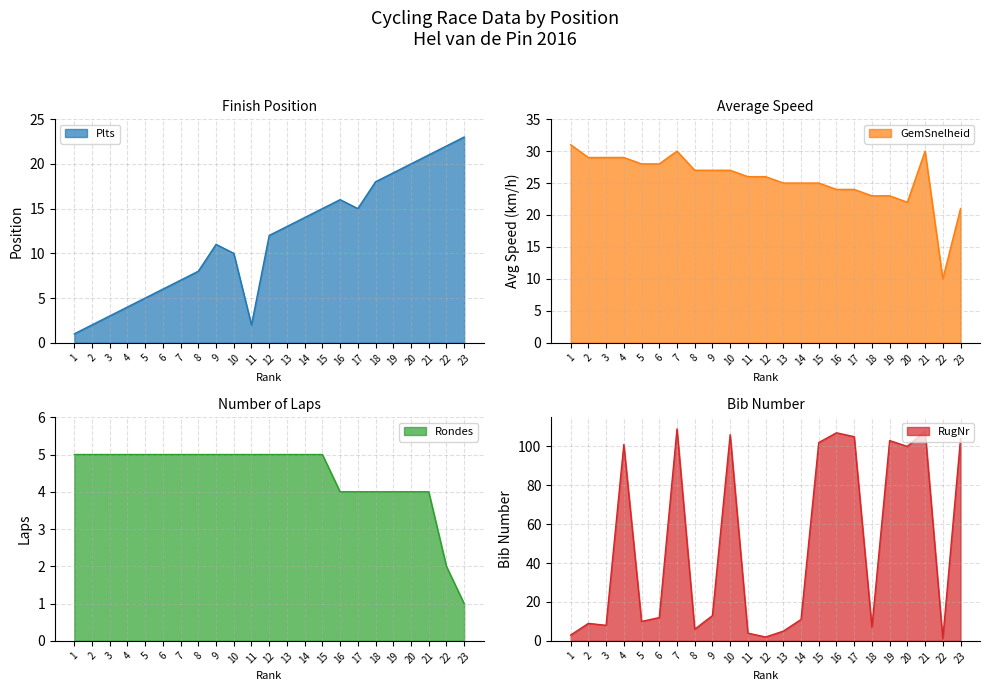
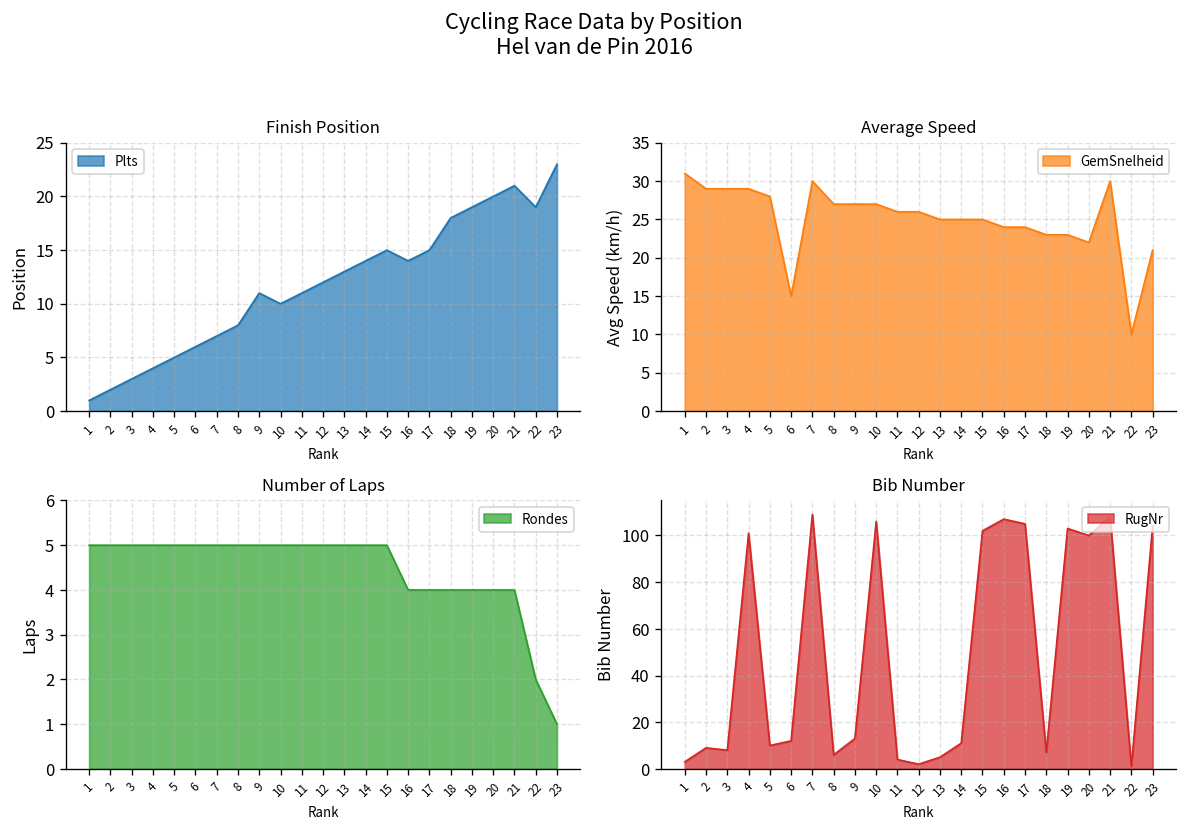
Finish Position, 11: 2 -> 11
Finish Position, 16: 16 -> 14
Finish Position, 22: 22 -> 19
Average Speed, 6: 28 -> 15
